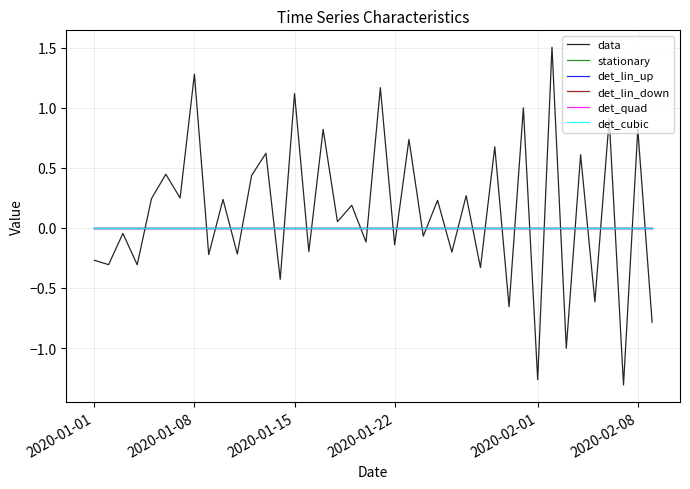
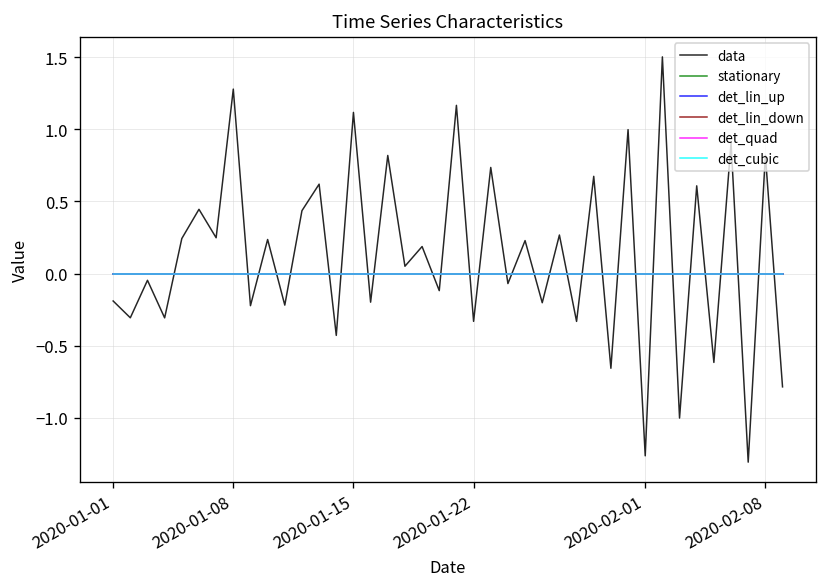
data, 2020-01-01: -0.27 -> -0.19
data, 2020-01-22: -0.14 -> -0.33
